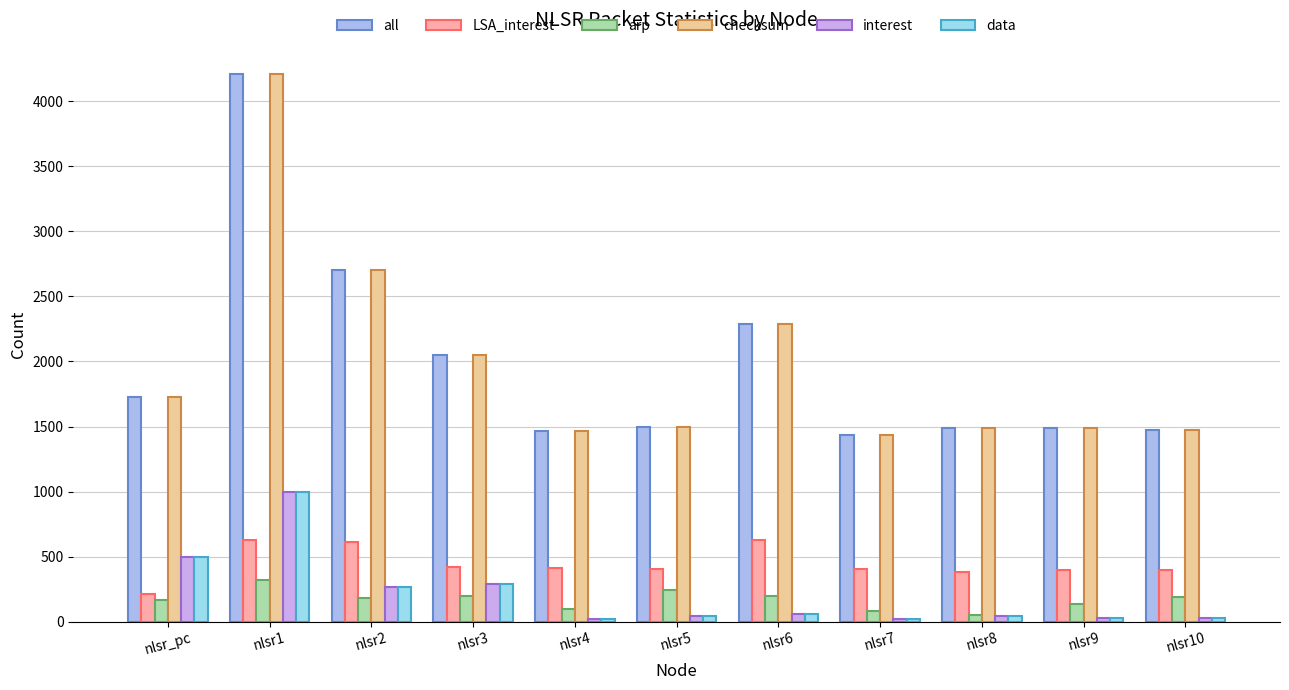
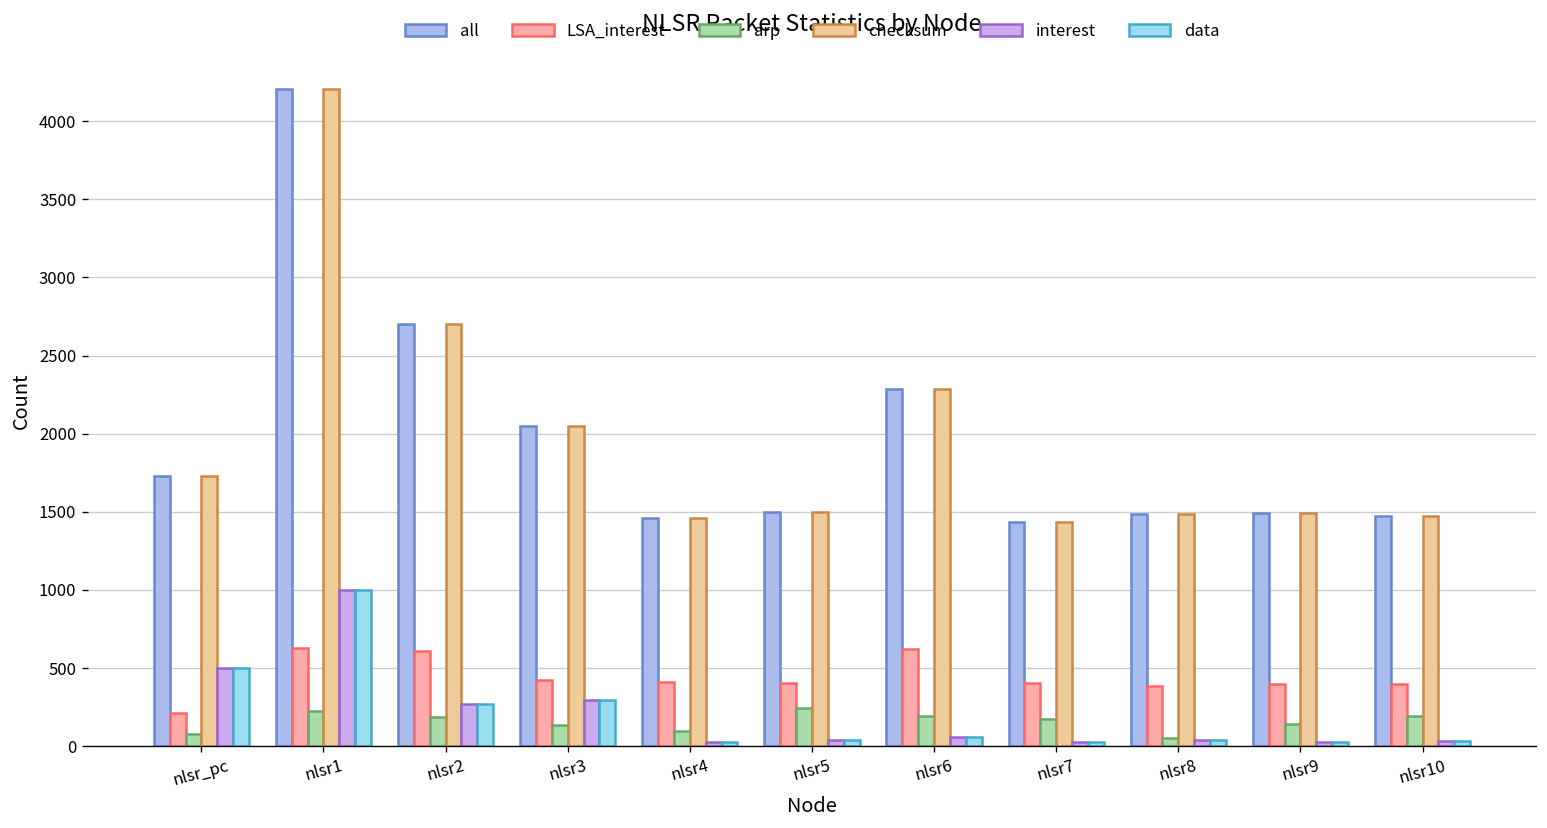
arp, nlsr_pc: 170 -> 80
arp, nlsr1: 320 -> 220
arp, nlsr3: 200 -> 140
arp, nlsr7: 90 -> 170
